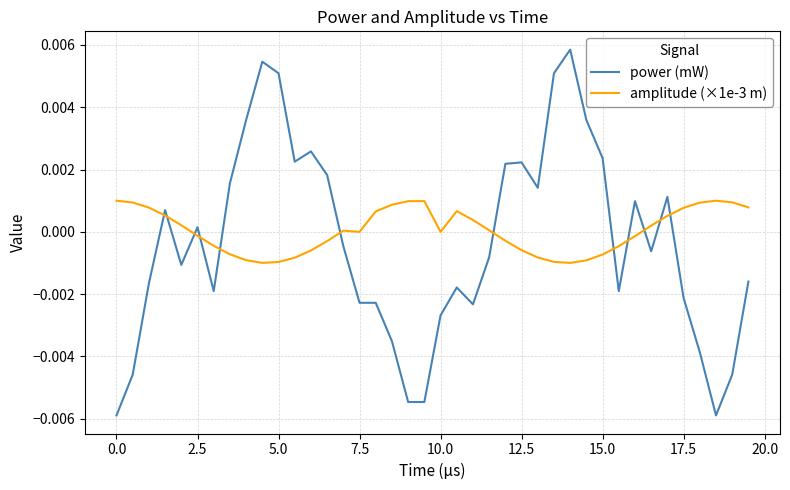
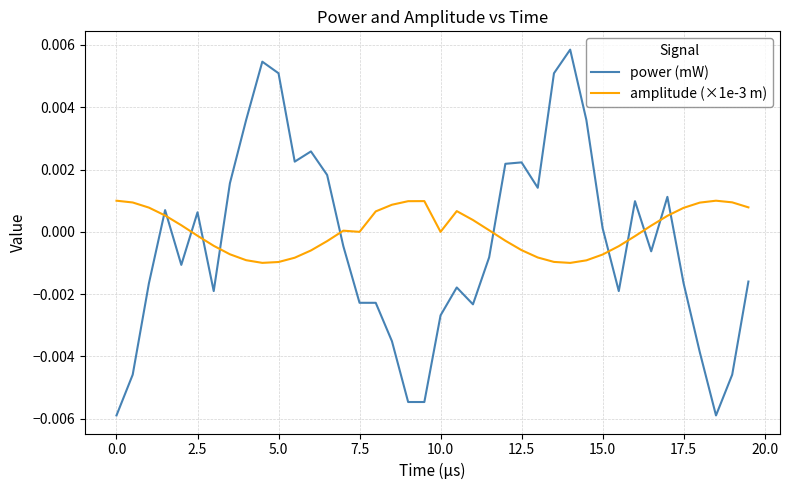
power (mW), 2.5: 0.0001 -> 0.0006
power (mW), 15.0: 0.0024 -> 0.0001
power (mW), 17.5: -0.0021 -> -0.0017
